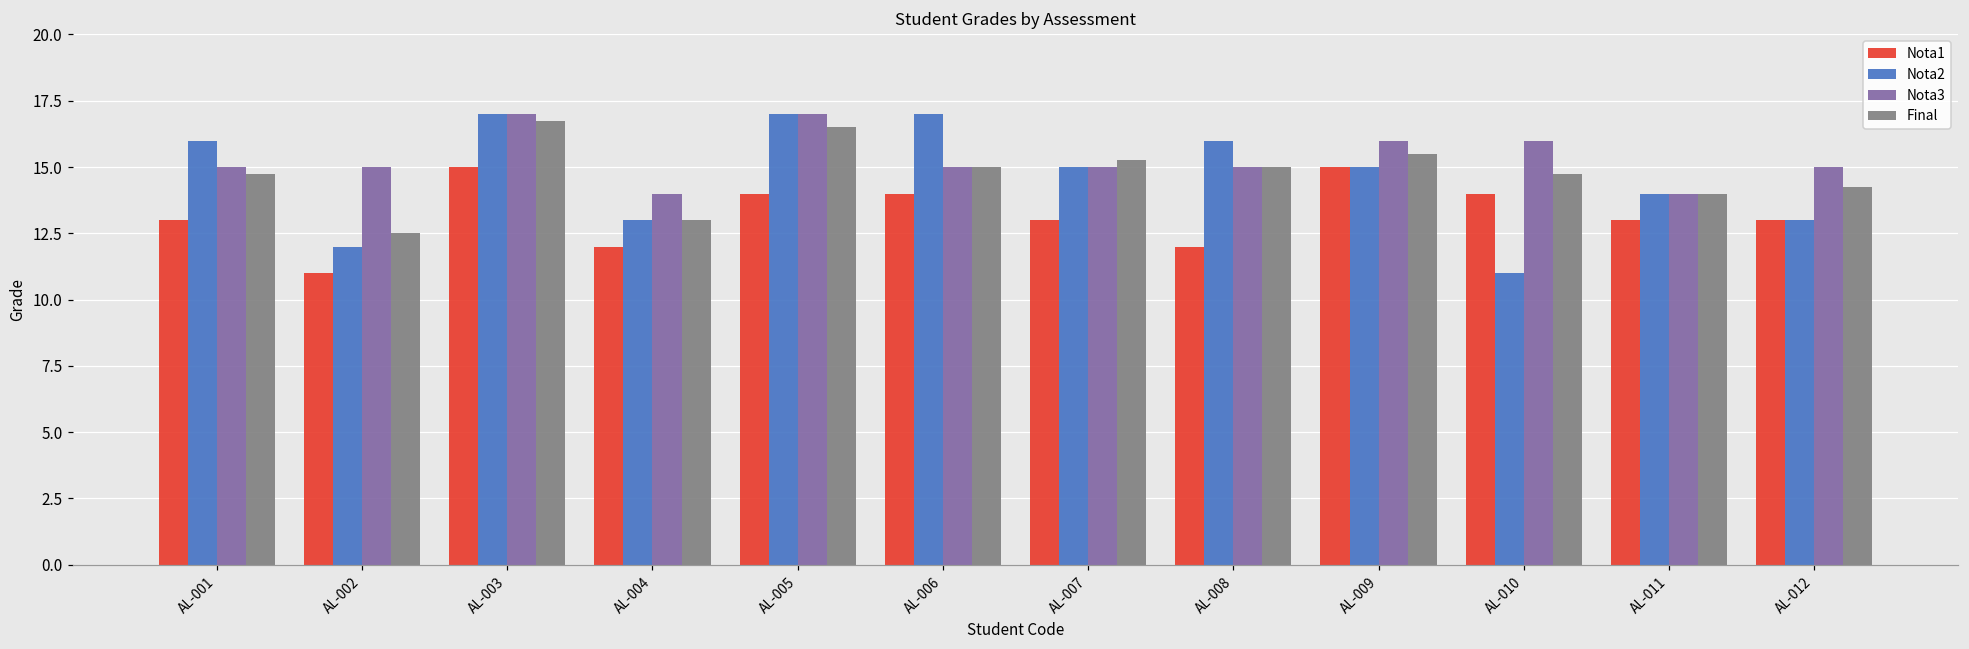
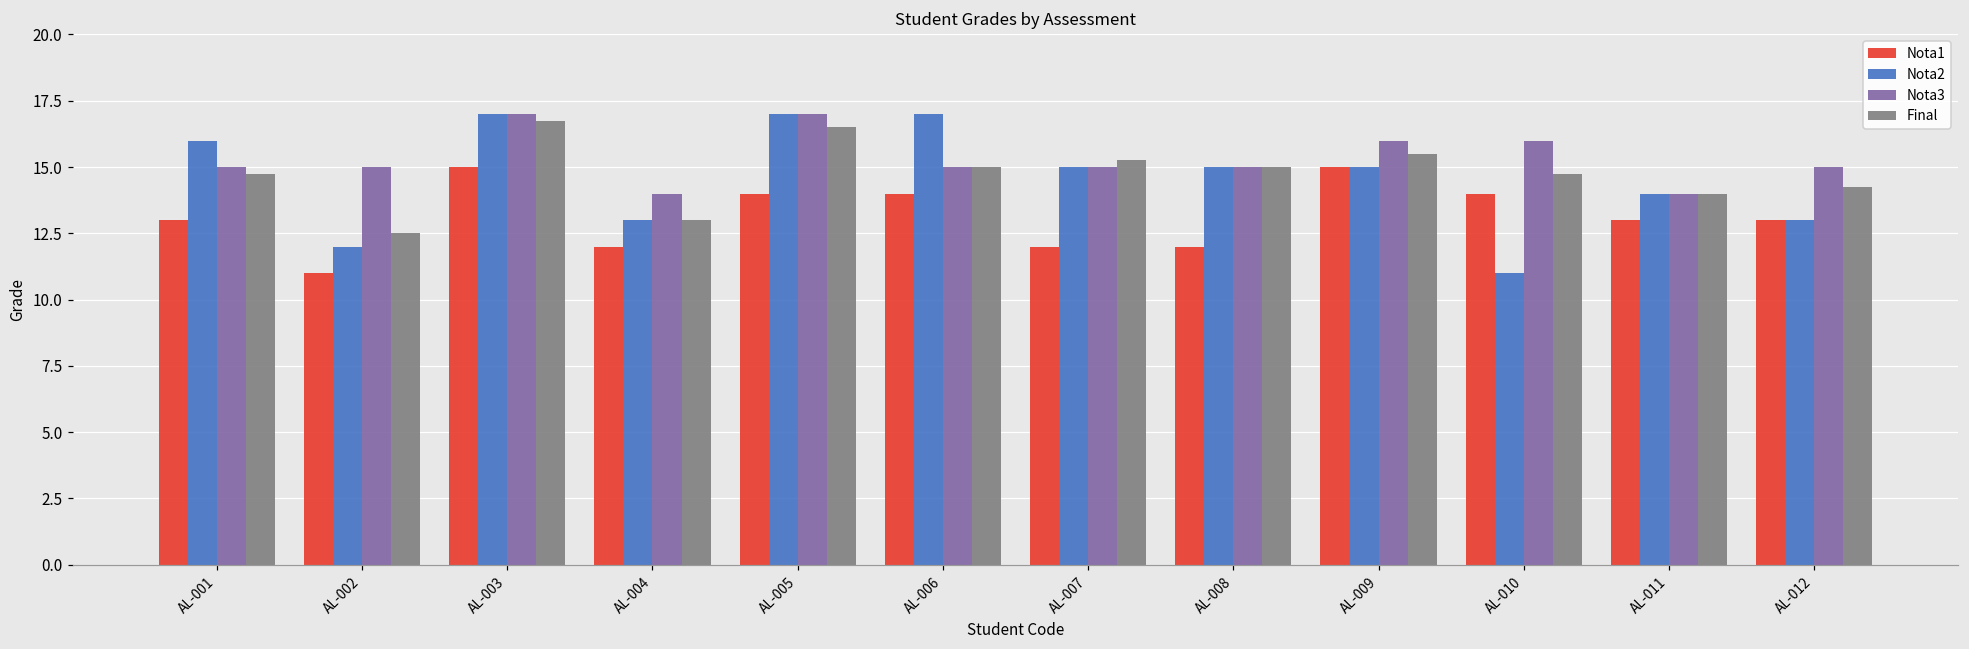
Nota1, AL-007: 13 -> 12
Nota2, AL-008: 16 -> 15
